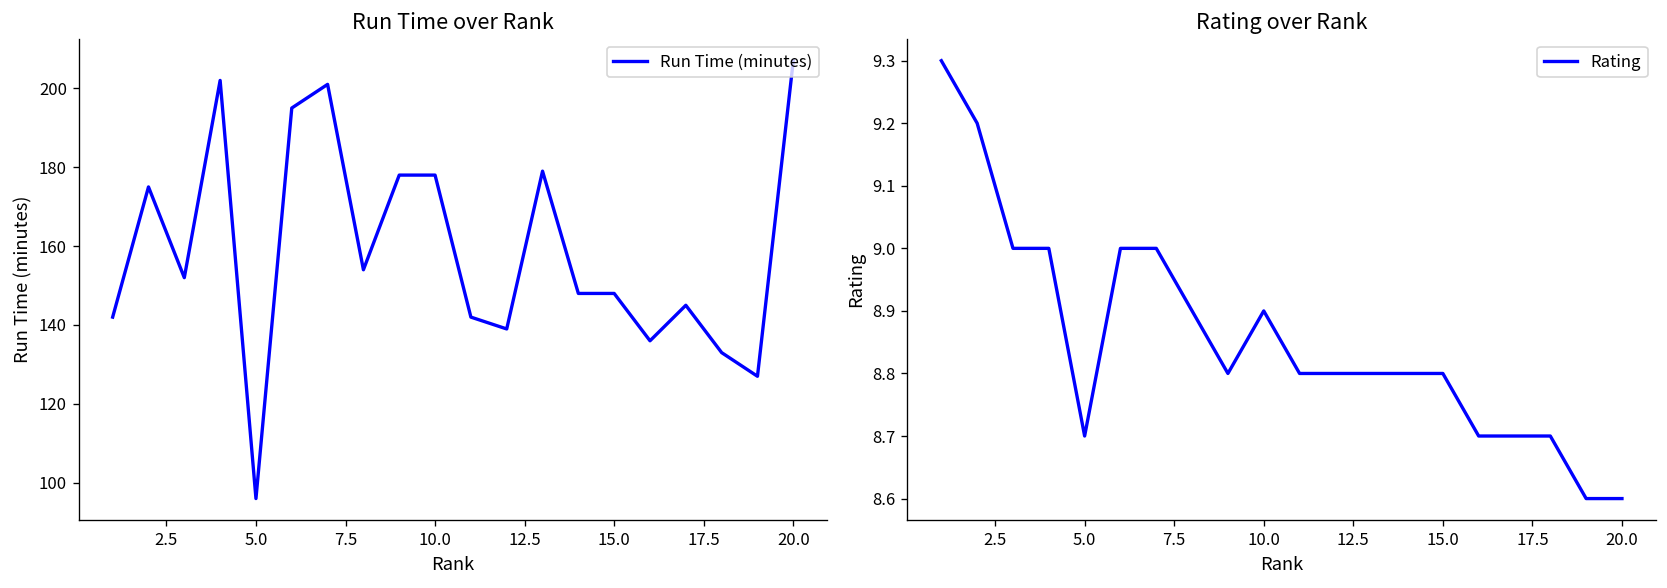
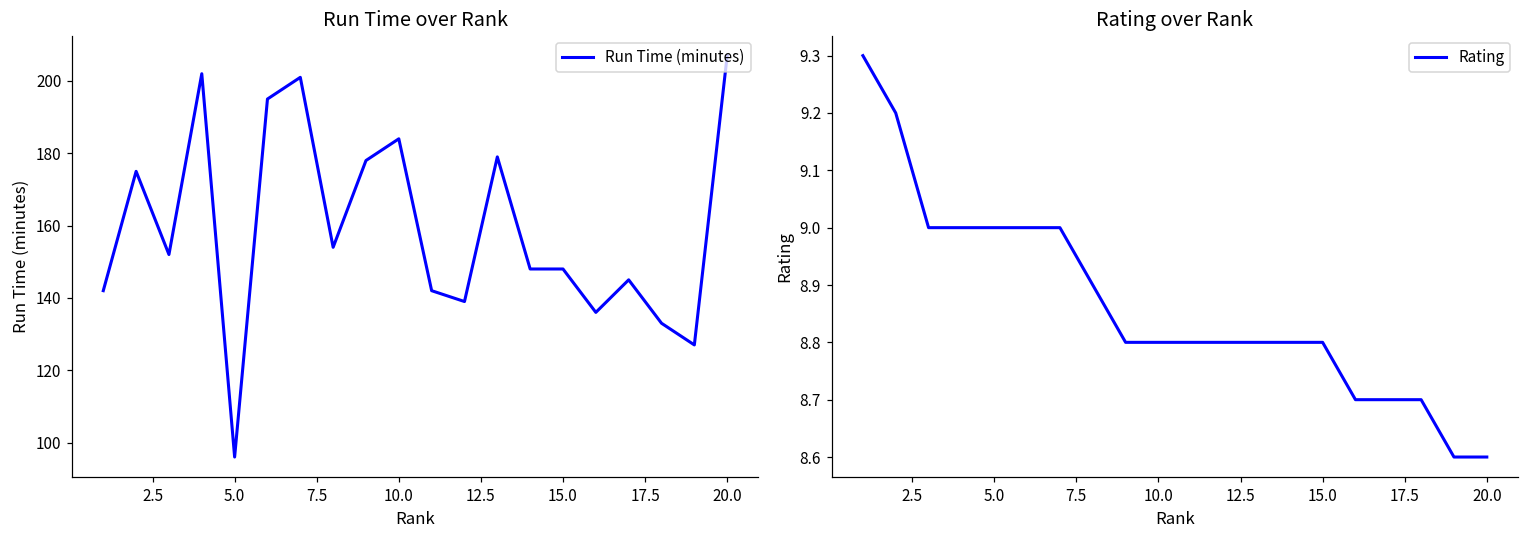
Run Time over Rank, 10.0: 178 -> 184
Rating over Rank, 5.0: 8.7 -> 9.0
Rating over Rank, 10.0: 8.9 -> 8.8
